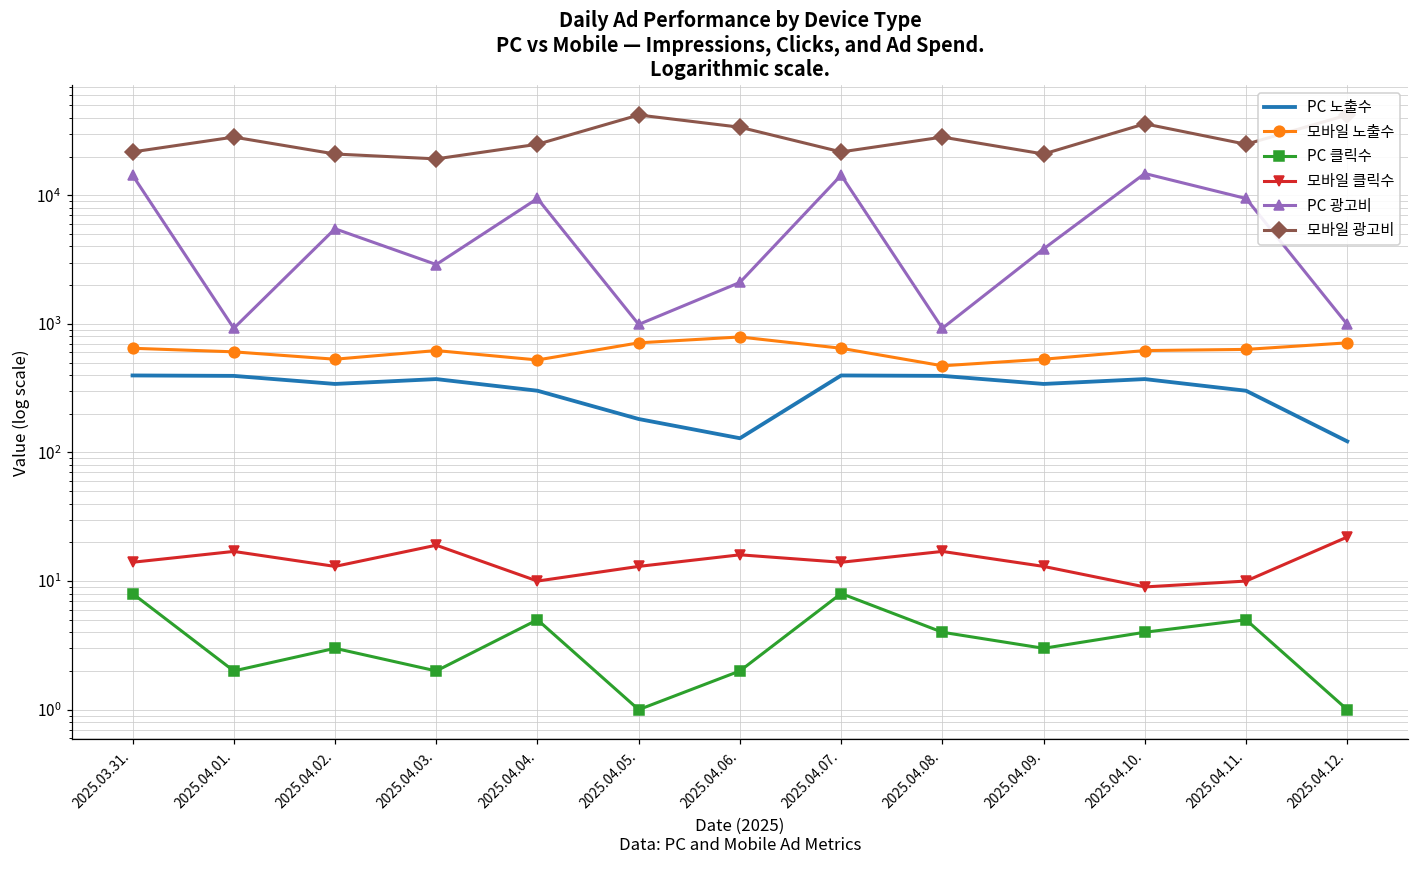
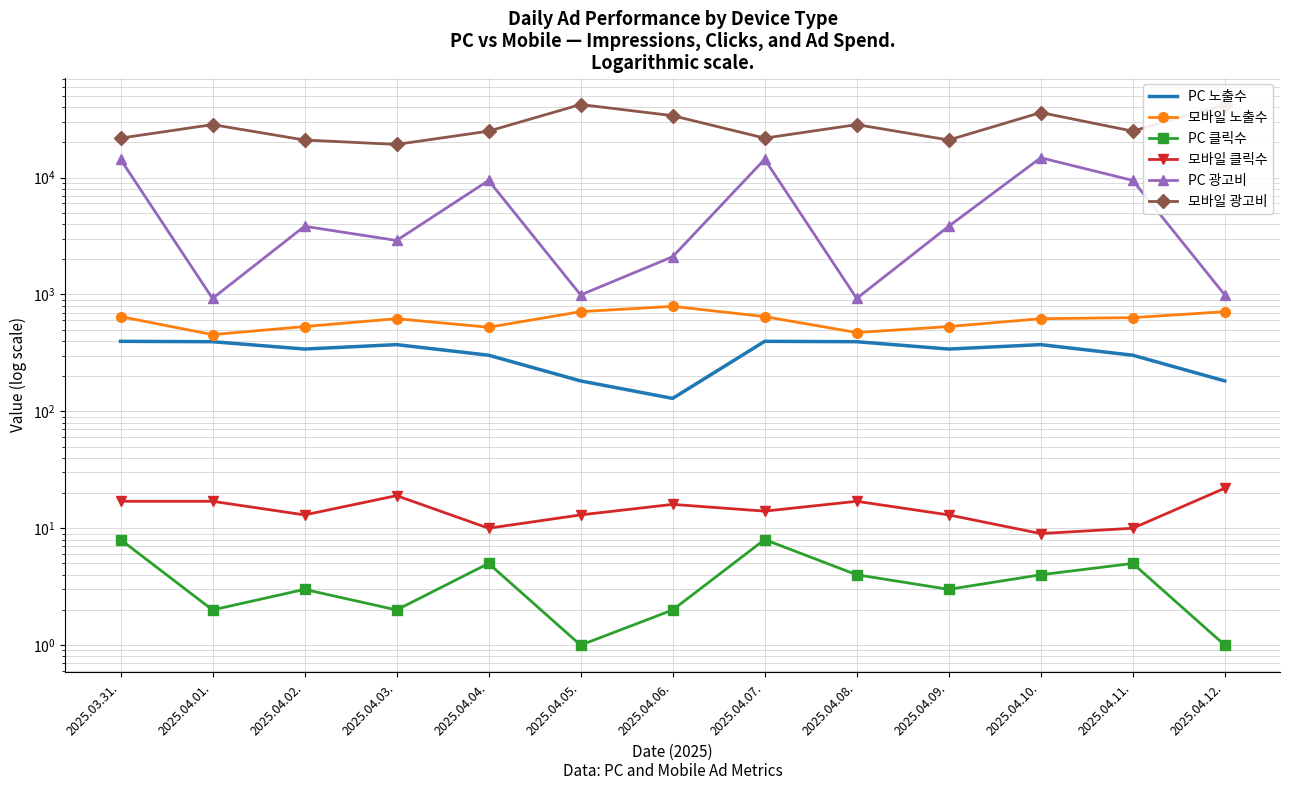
모바일 클릭수, 2025.03.31.: 14 -> 17
모바일 노출수, 2025.04.01.: 600 -> 450
PC 광고비, 2025.04.02.: 5000 -> 3800
PC 노출수, 2025.04.12.: 120 -> 180
